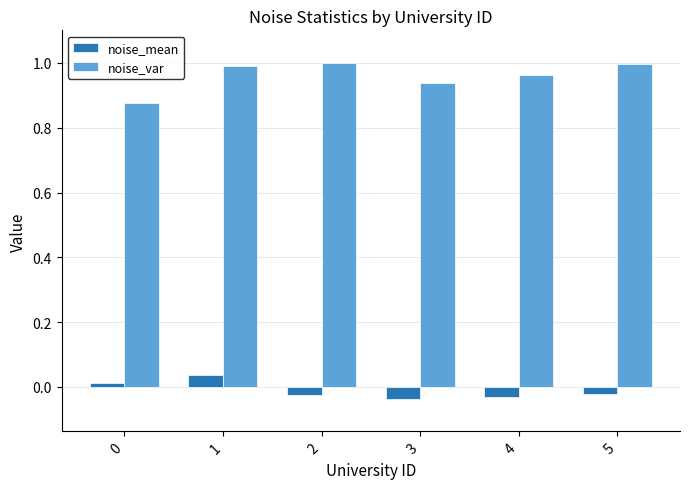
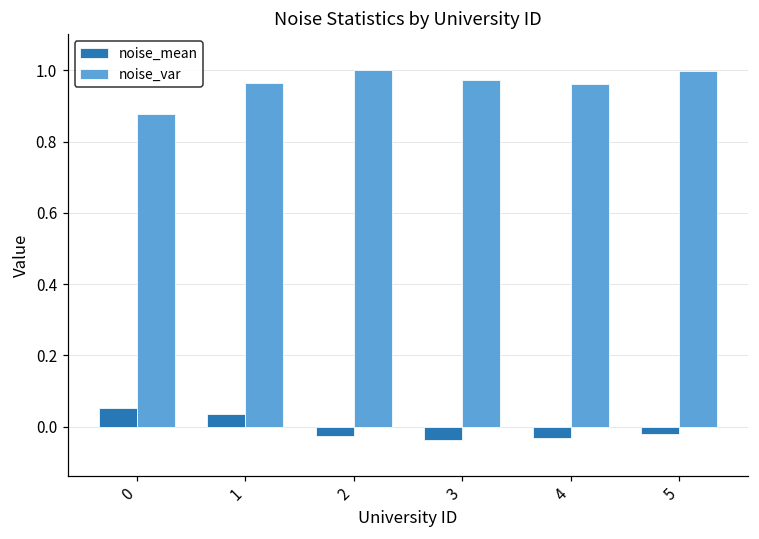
noise_mean, 0: 0.01 -> 0.05
noise_var, 1: 0.99 -> 0.96
noise_var, 3: 0.94 -> 0.97
